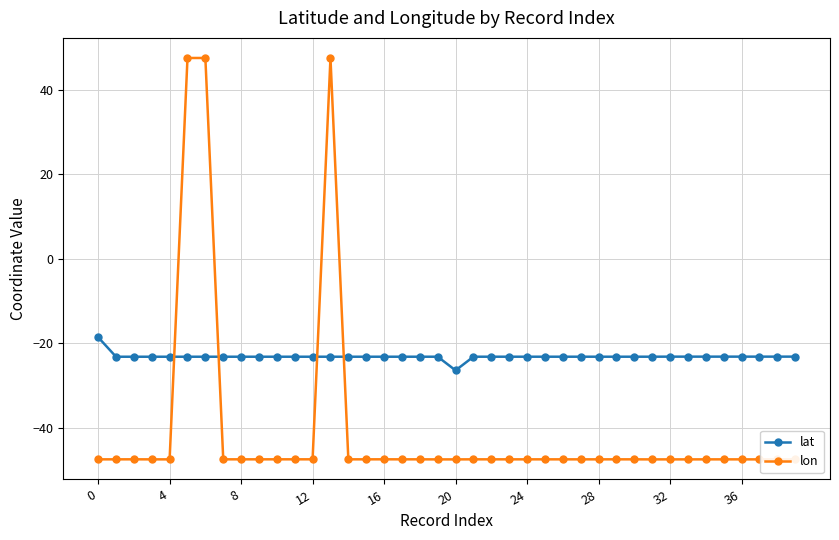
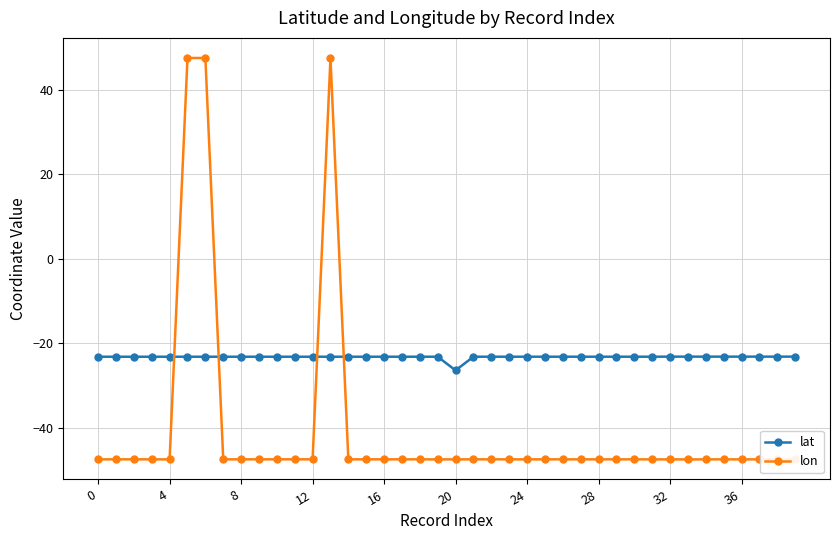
lat, 0: -19 -> -23
